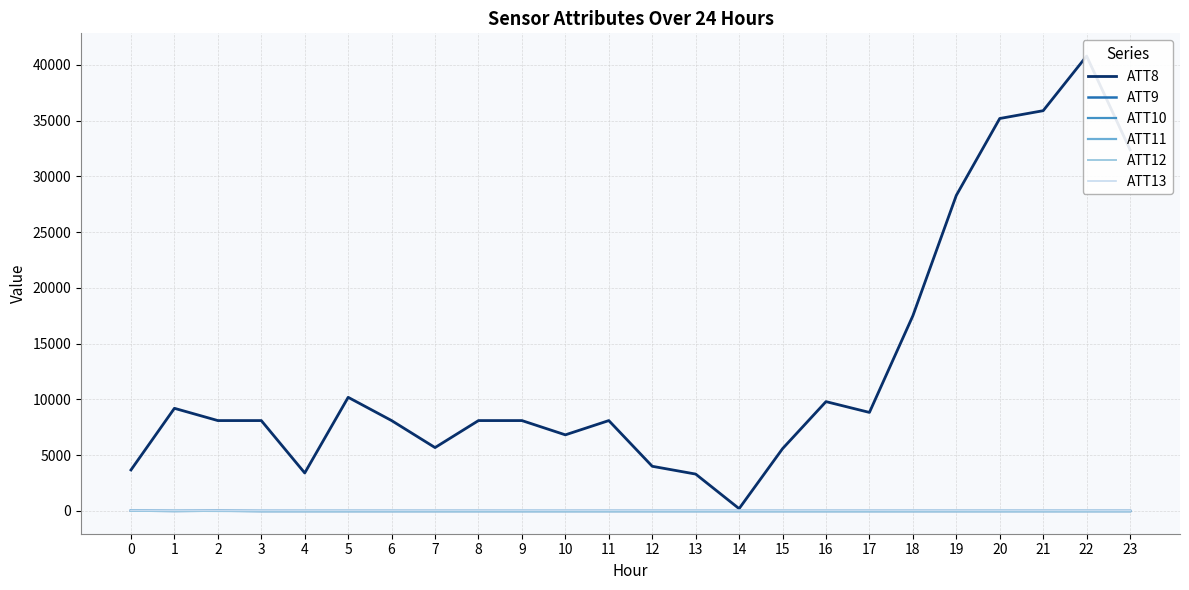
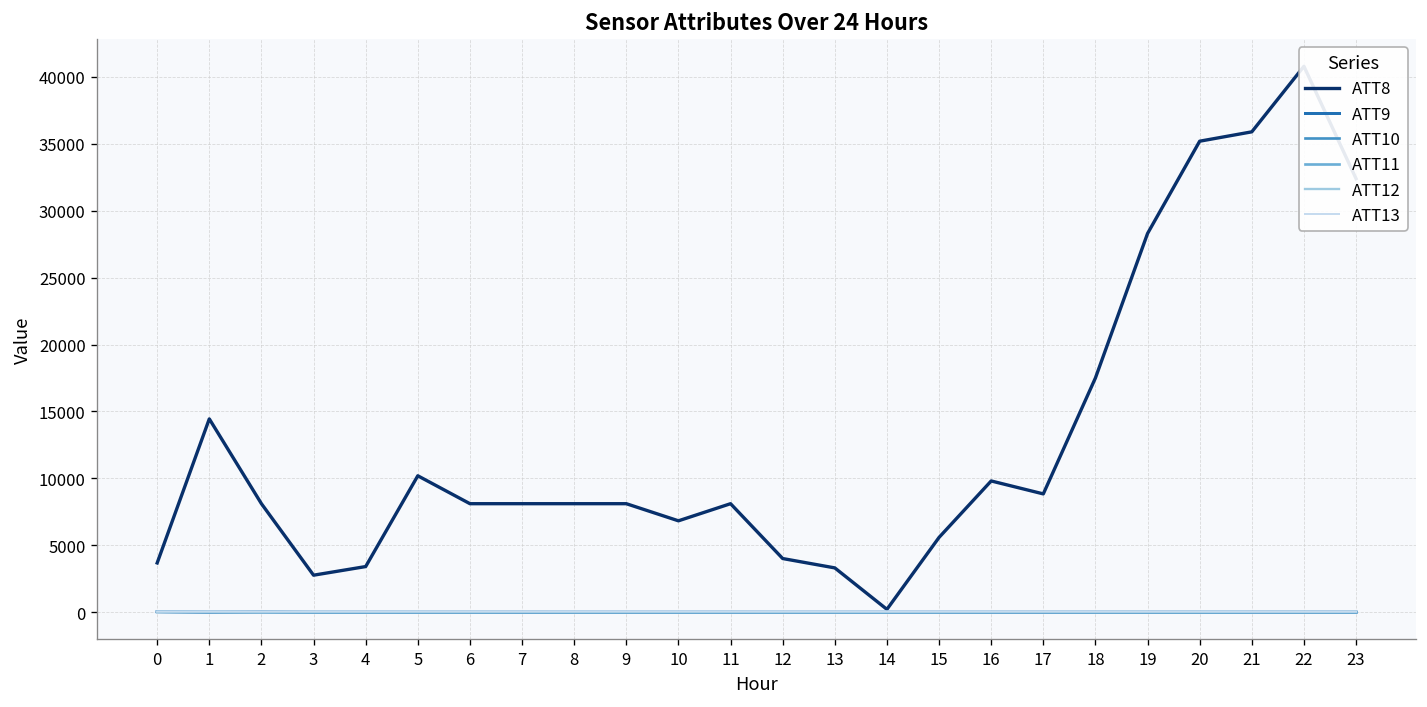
ATT8, 1: 9200 -> 14400
ATT8, 3: 8100 -> 2800
ATT8, 7: 5700 -> 8100
